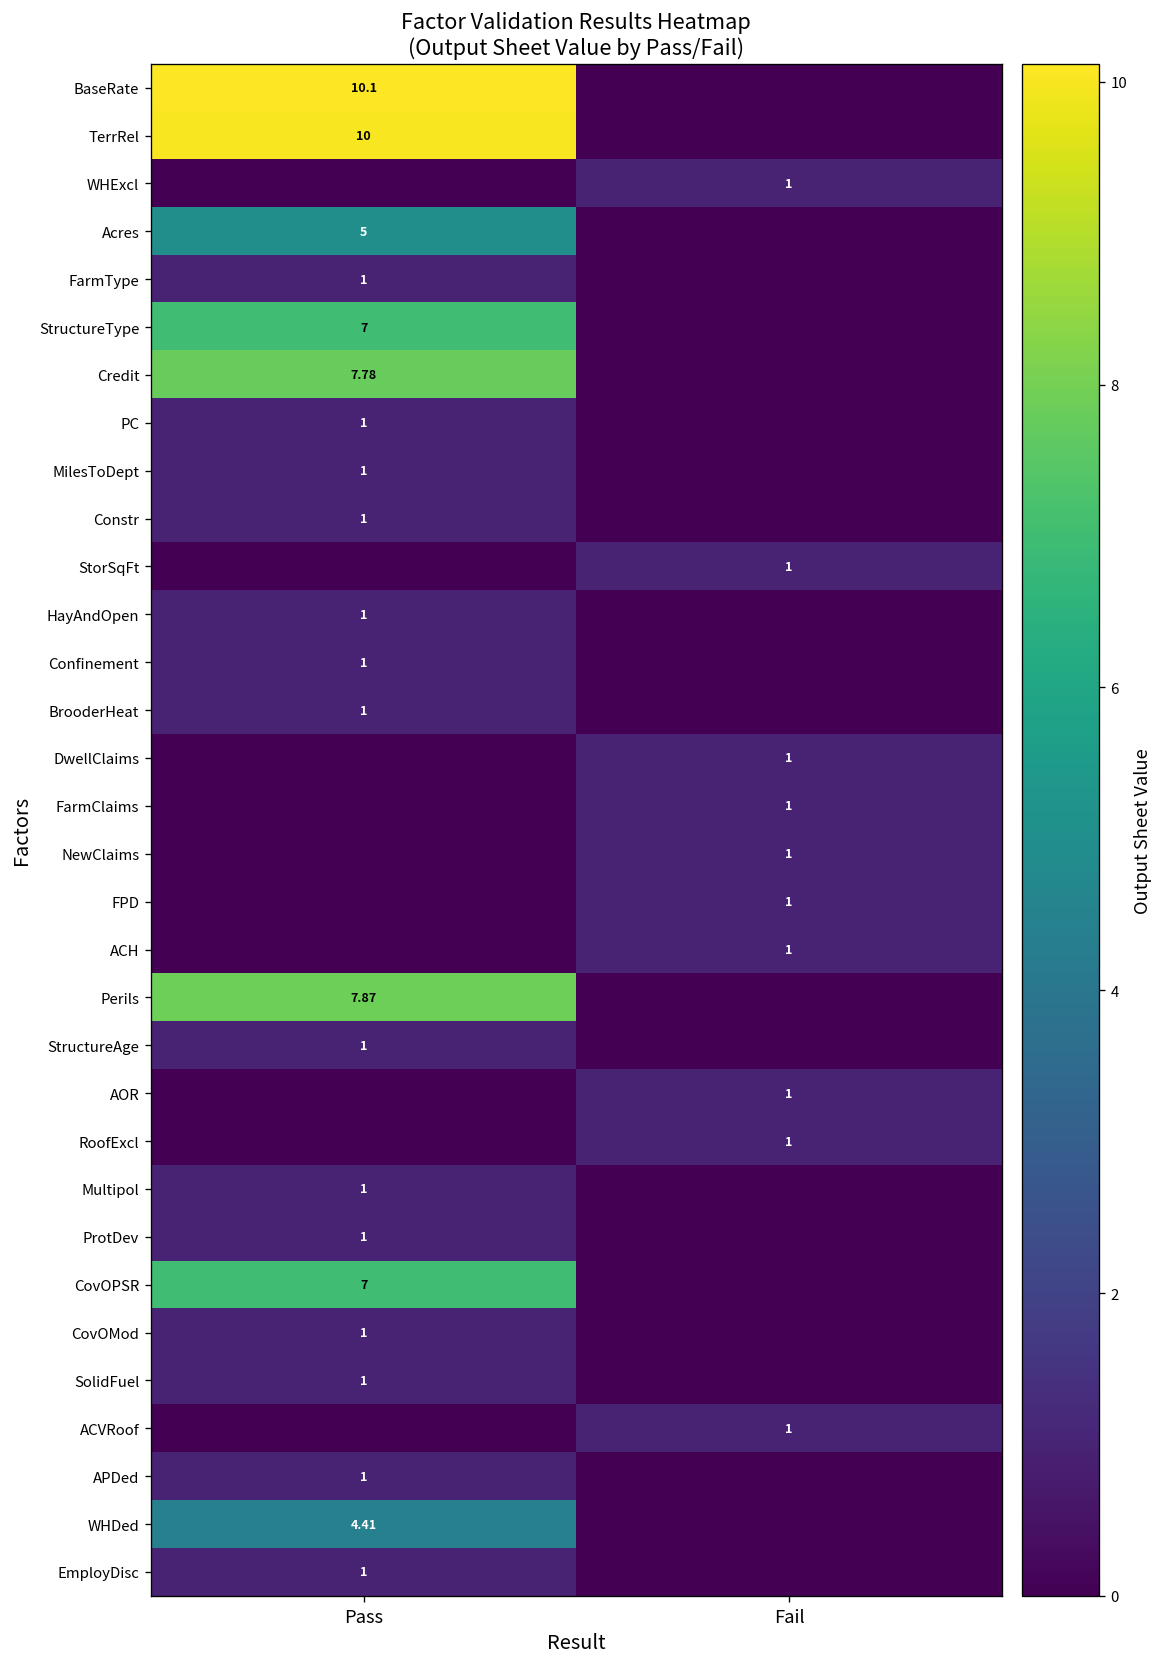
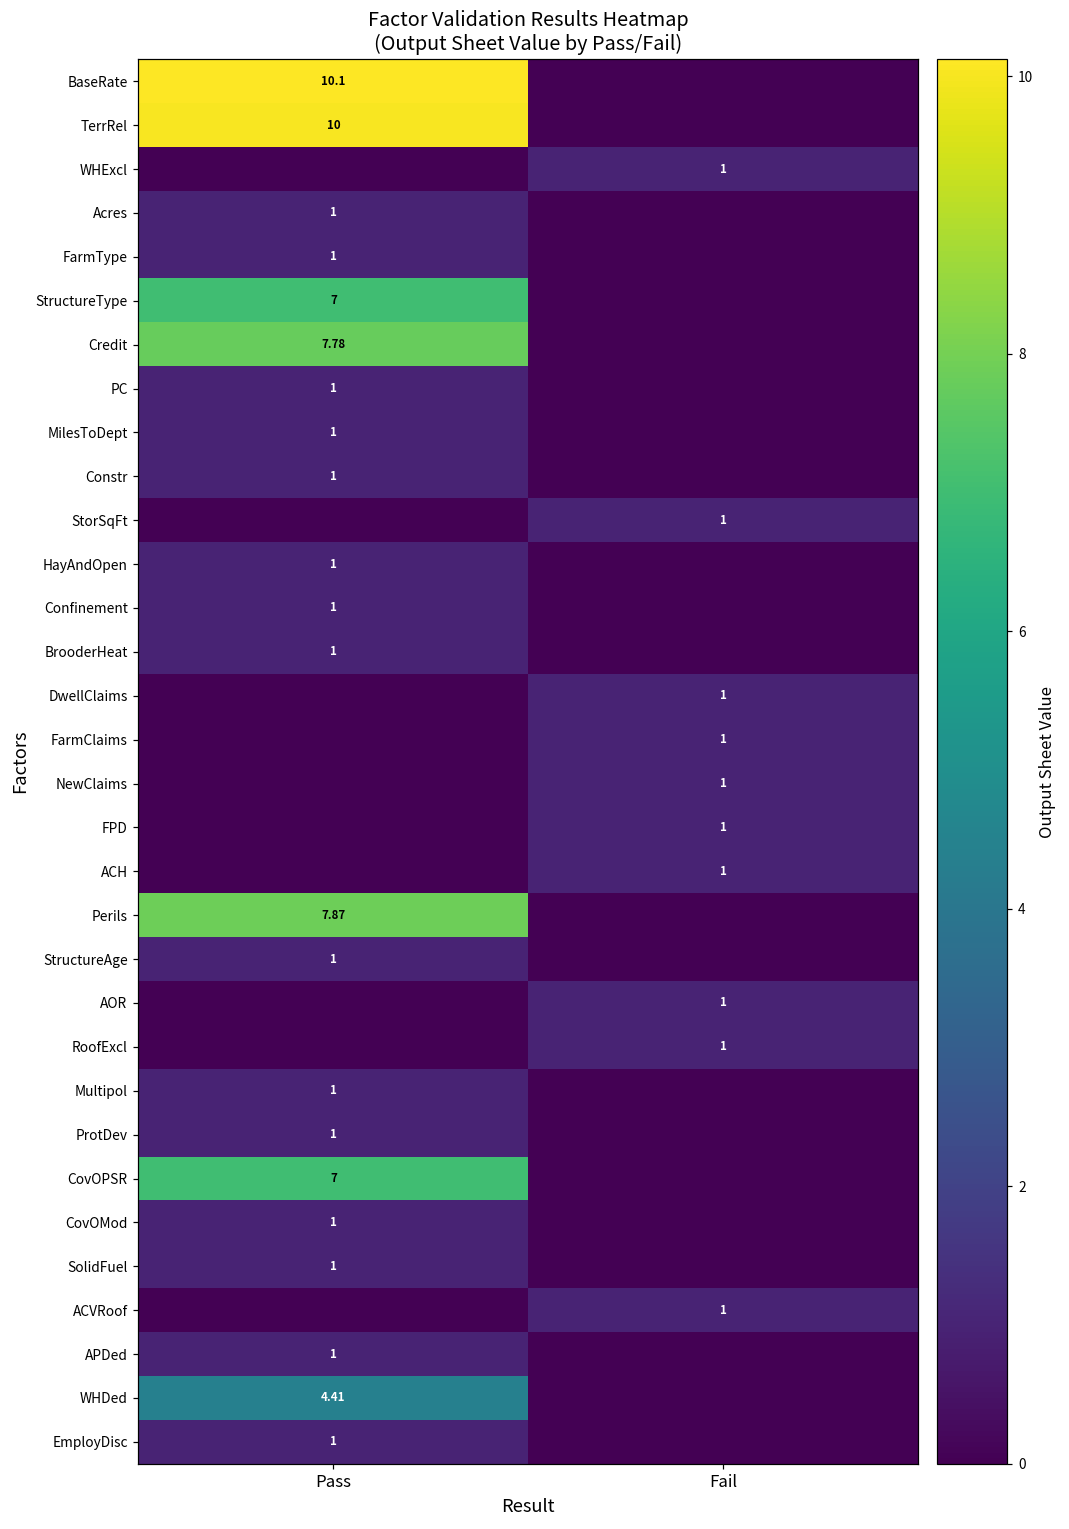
Acres, Pass: 5 -> 1
